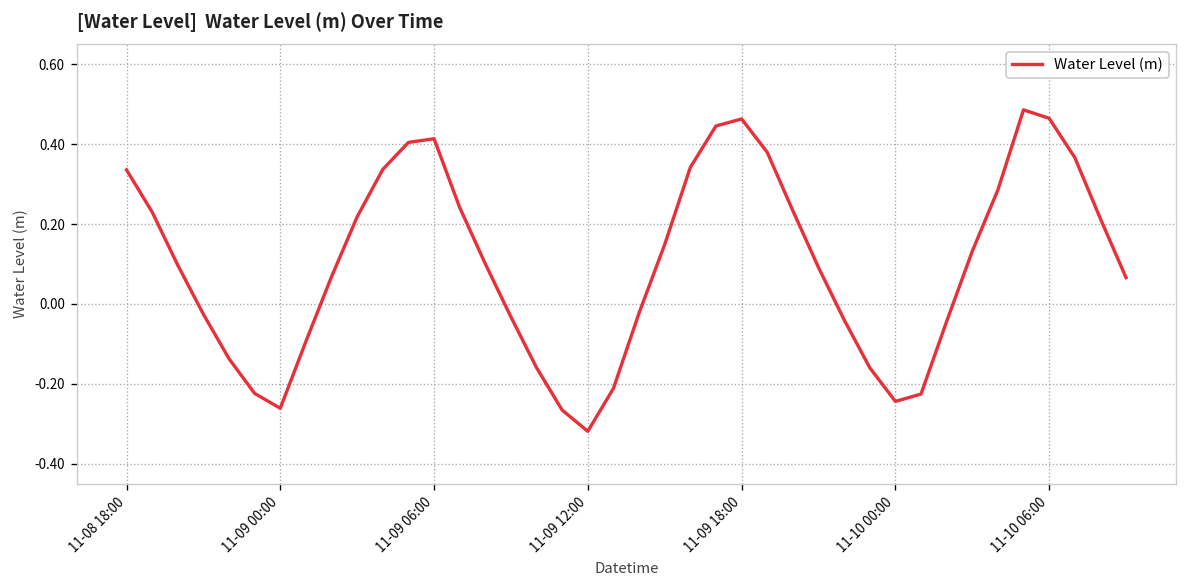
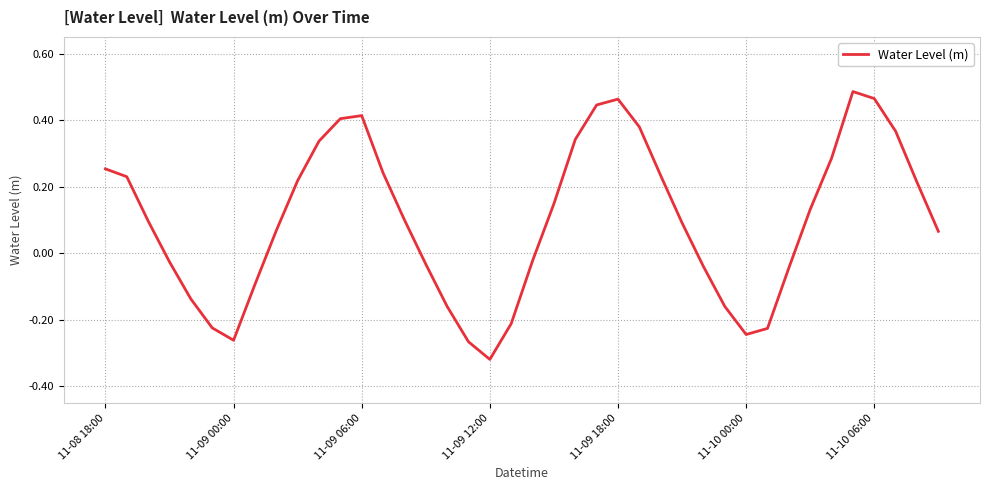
11-08 18:00: 0.34 -> 0.25
